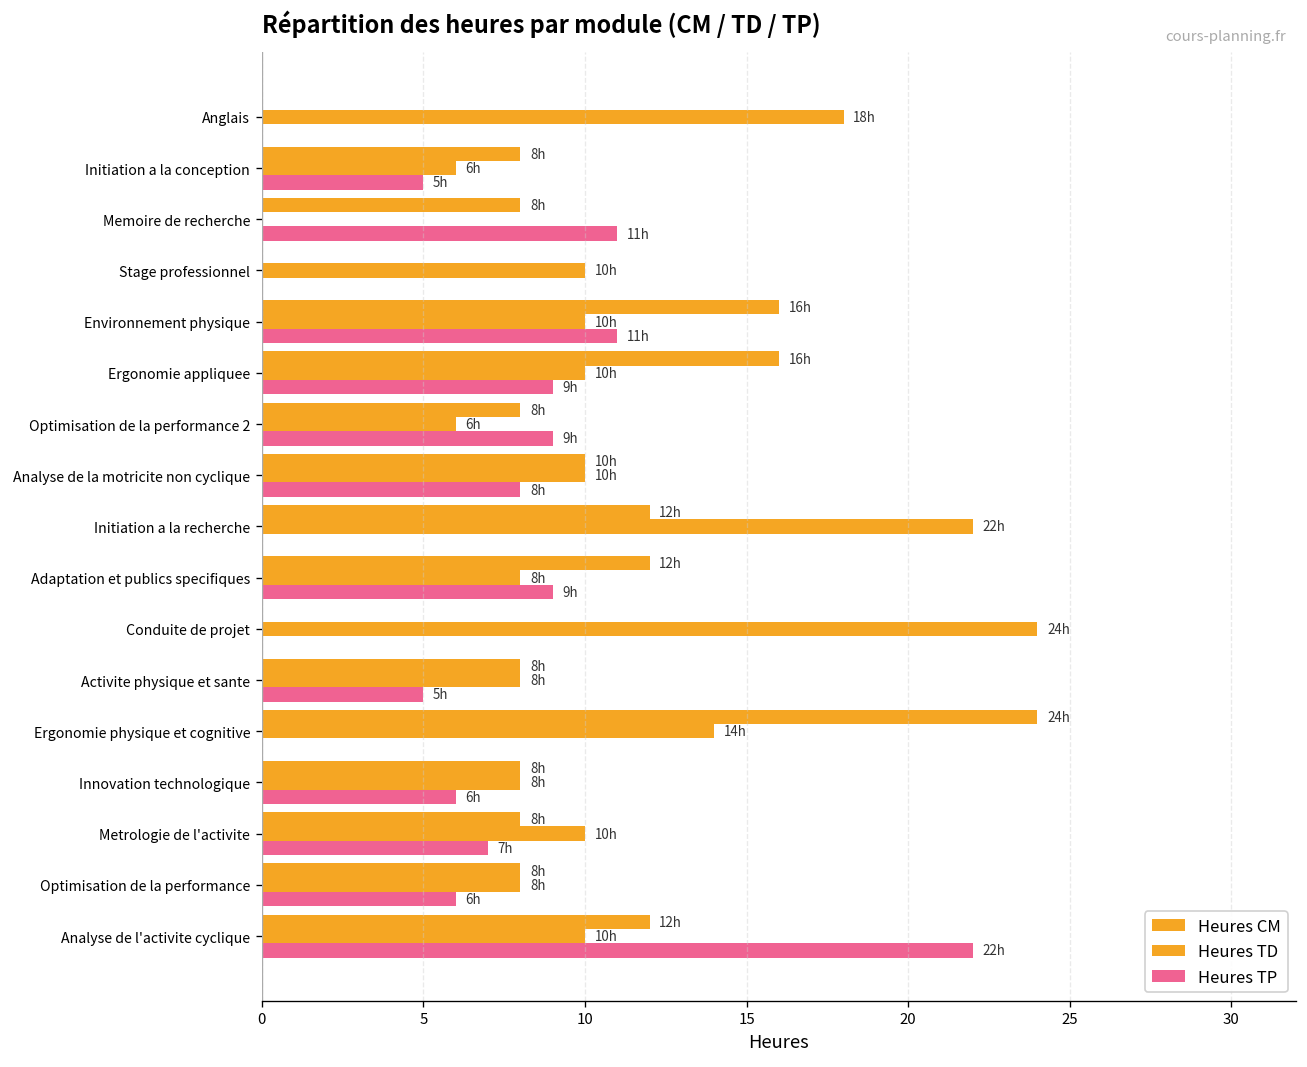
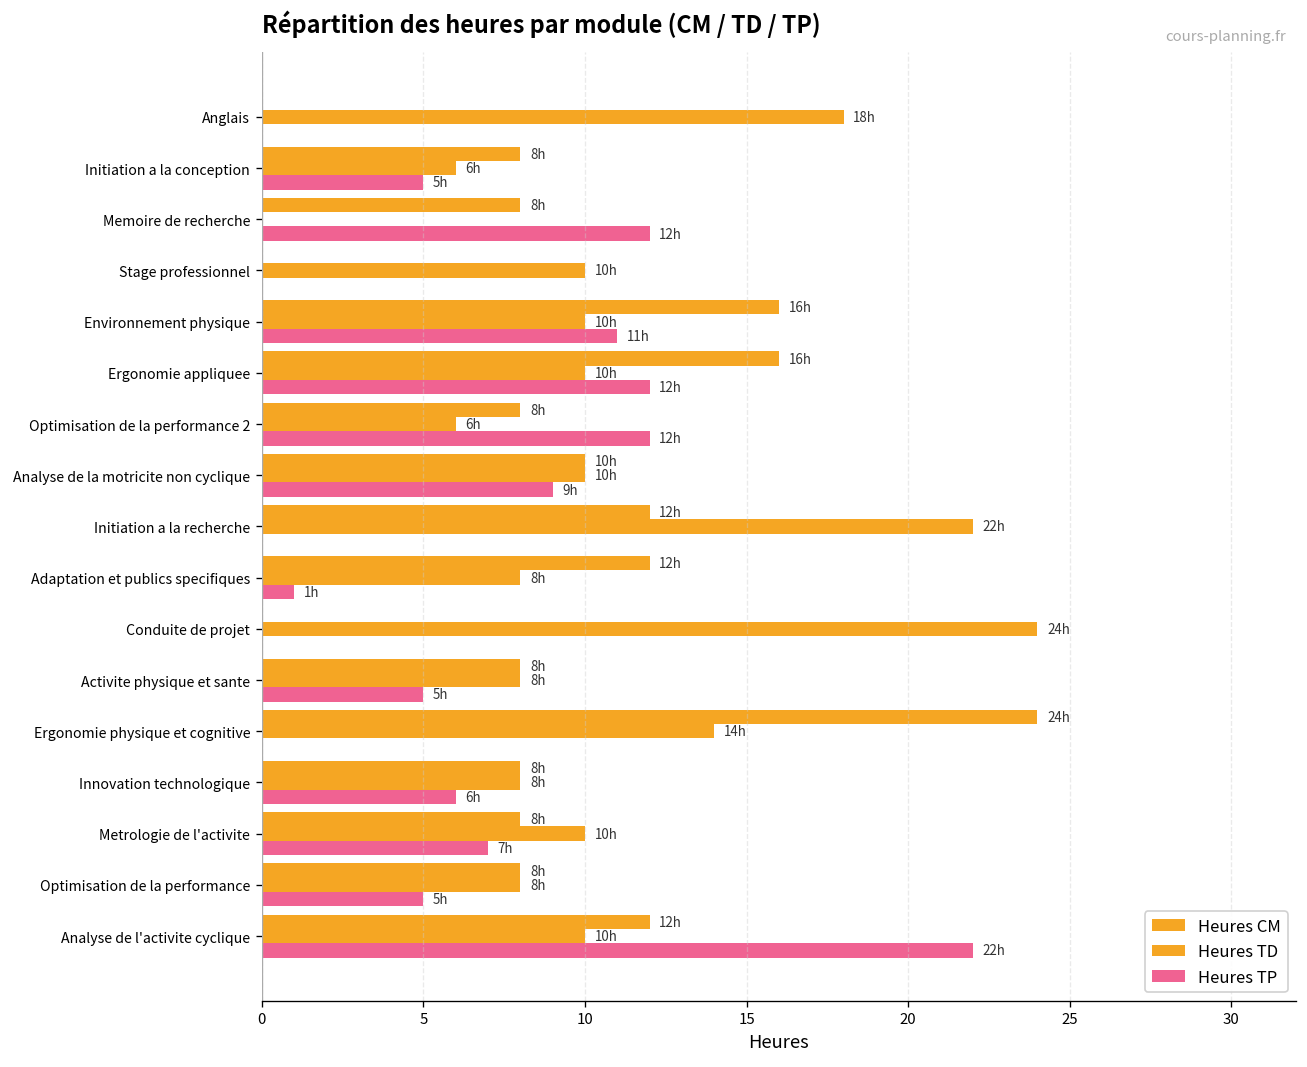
Heures TP, Memoire de recherche: 11h -> 12h
Heures TP, Ergonomie appliquee: 9h -> 12h
Heures TP, Optimisation de la performance 2: 9h -> 12h
Heures TP, Analyse de la motricite non cyclique: 8h -> 9h
Heures TP, Adaptation et publics specifiques: 9h -> 1h
Heures TP, Optimisation de la performance: 6h -> 5h
